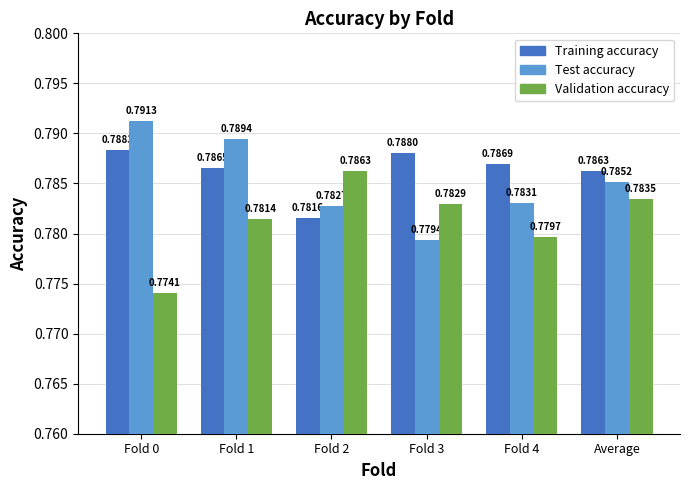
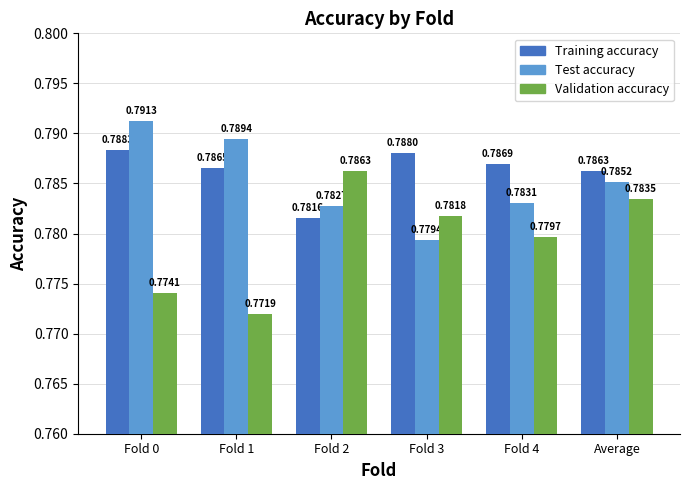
Validation accuracy, Fold 1: 0.7814 -> 0.7719
Validation accuracy, Fold 3: 0.7829 -> 0.7818
